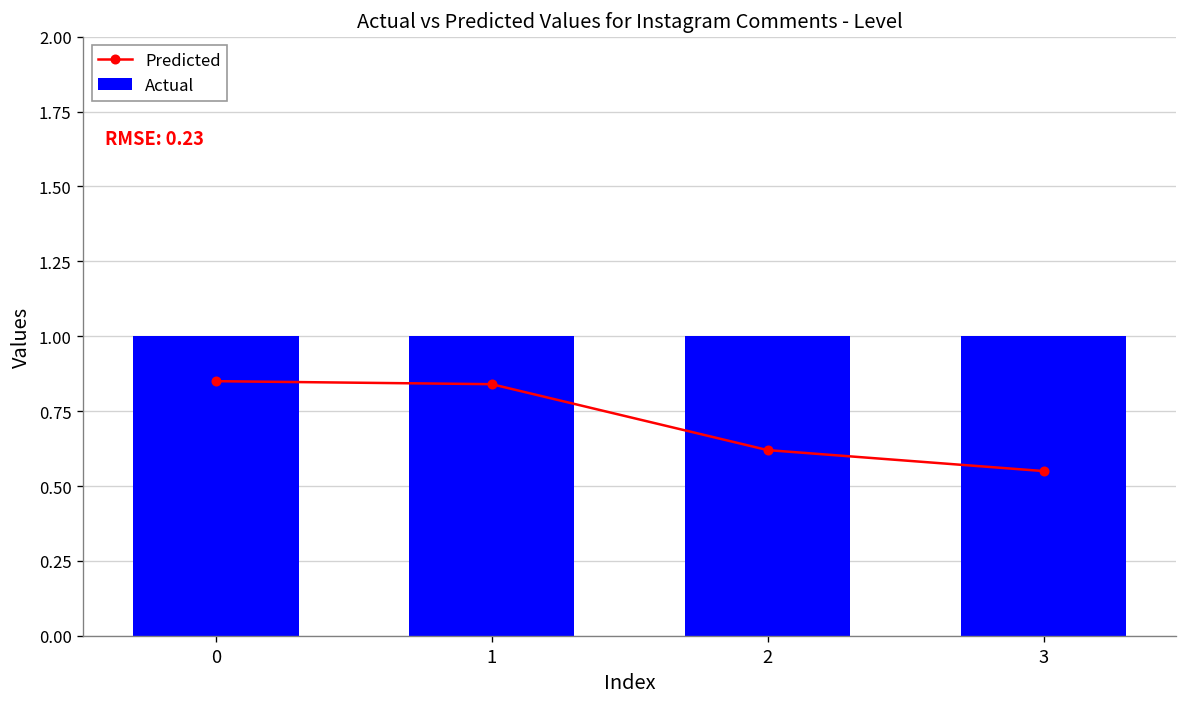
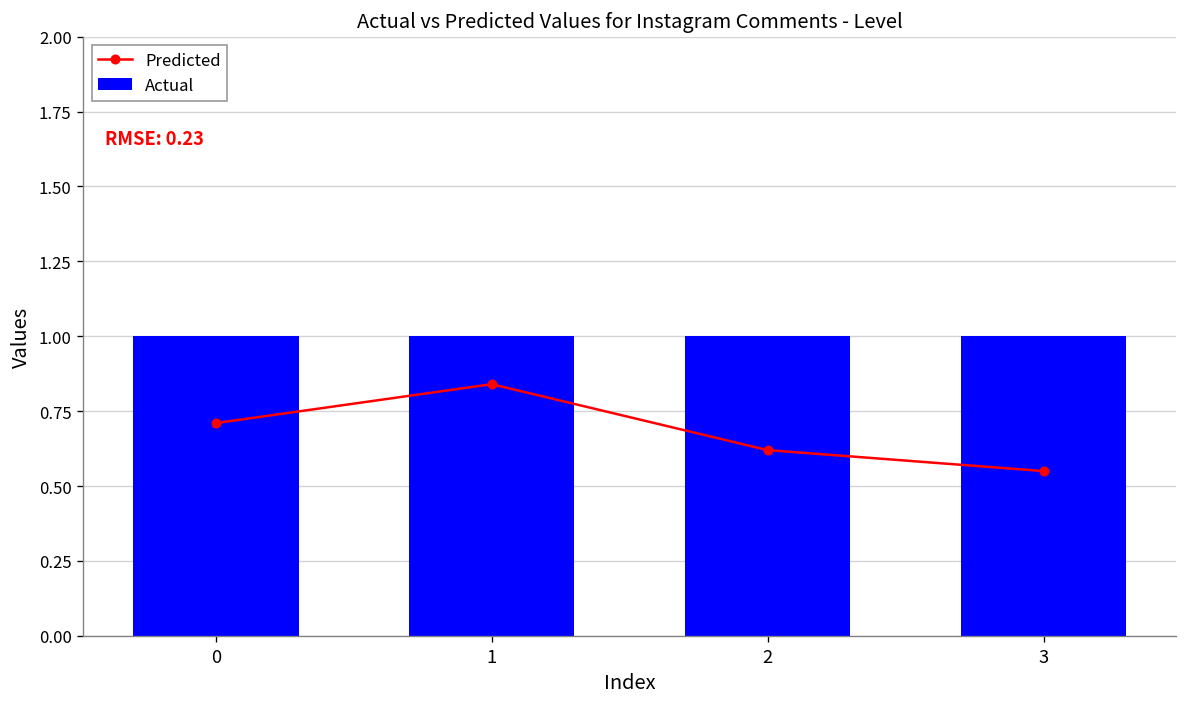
Predicted, 0: 0.85 -> 0.71
